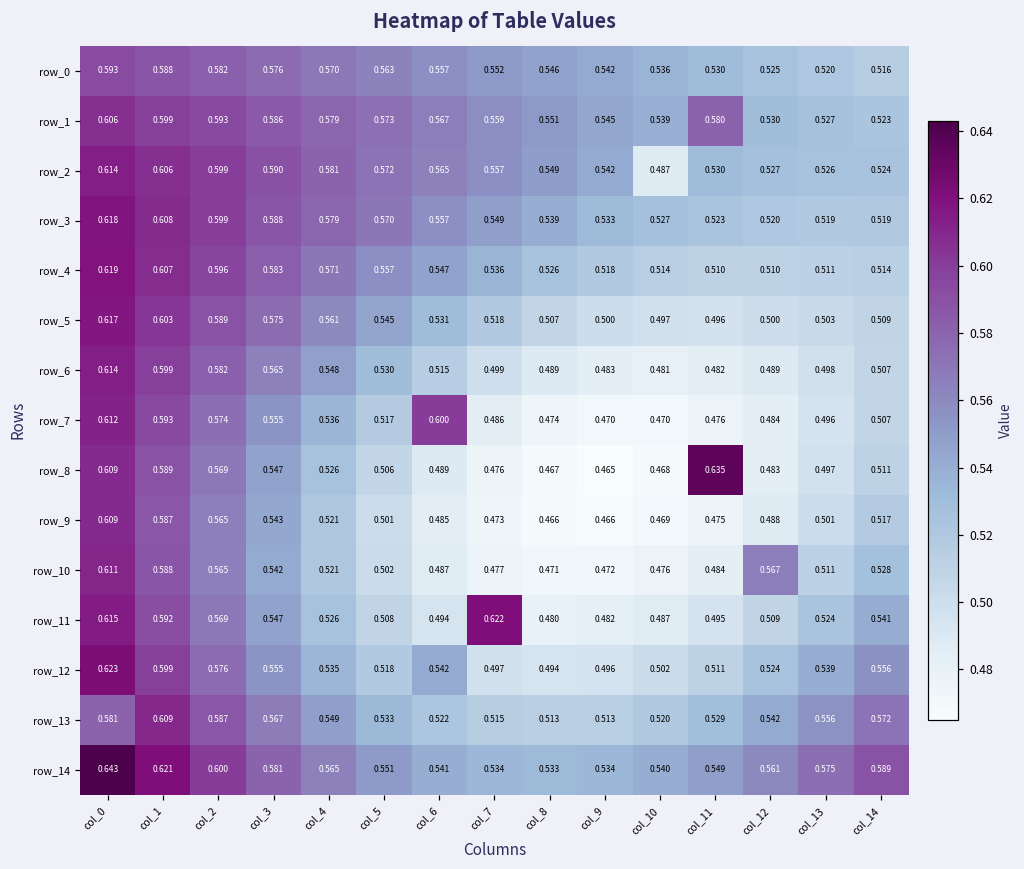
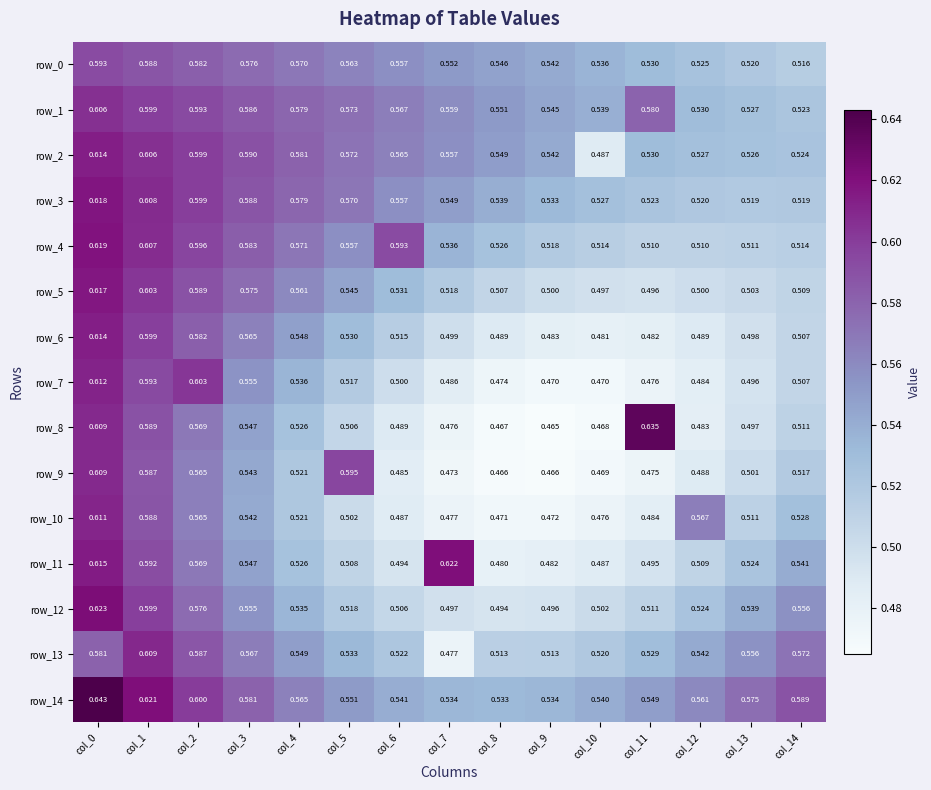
row_4, col_6: 0.547 -> 0.593
row_7, col_2: 0.574 -> 0.603
row_7, col_6: 0.600 -> 0.500
row_9, col_5: 0.501 -> 0.595
row_12, col_6: 0.542 -> 0.506
row_13, col_7: 0.515 -> 0.477
